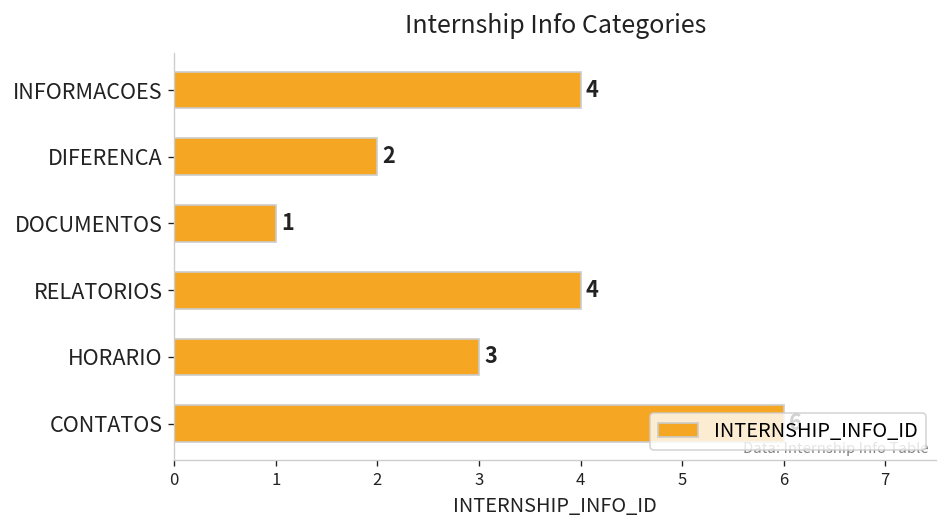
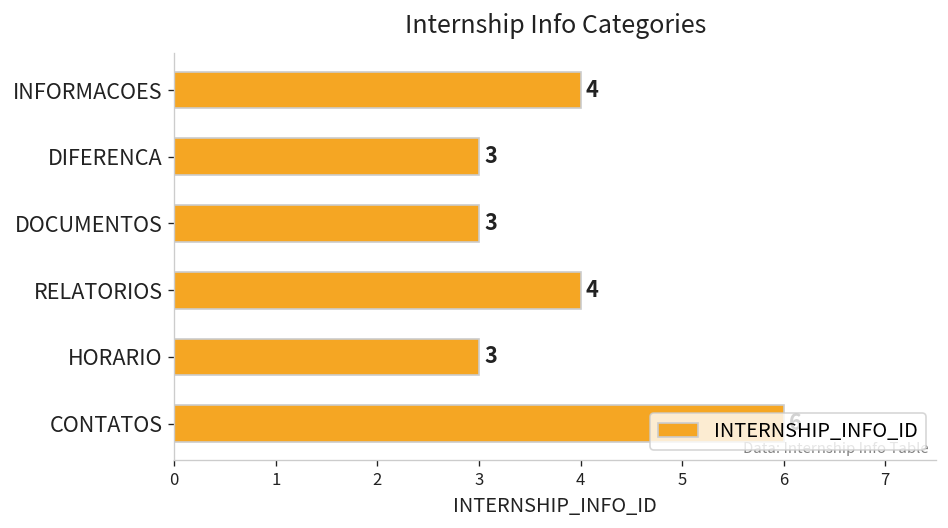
DIFERENCA: 2 -> 3
DOCUMENTOS: 1 -> 3
